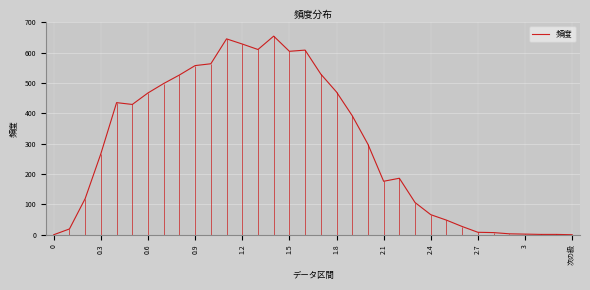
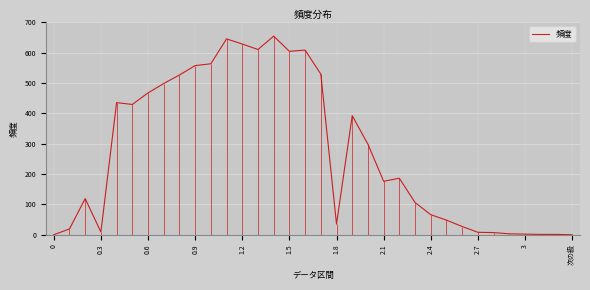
0.3: 270 -> 10
1.8: 470 -> 40
